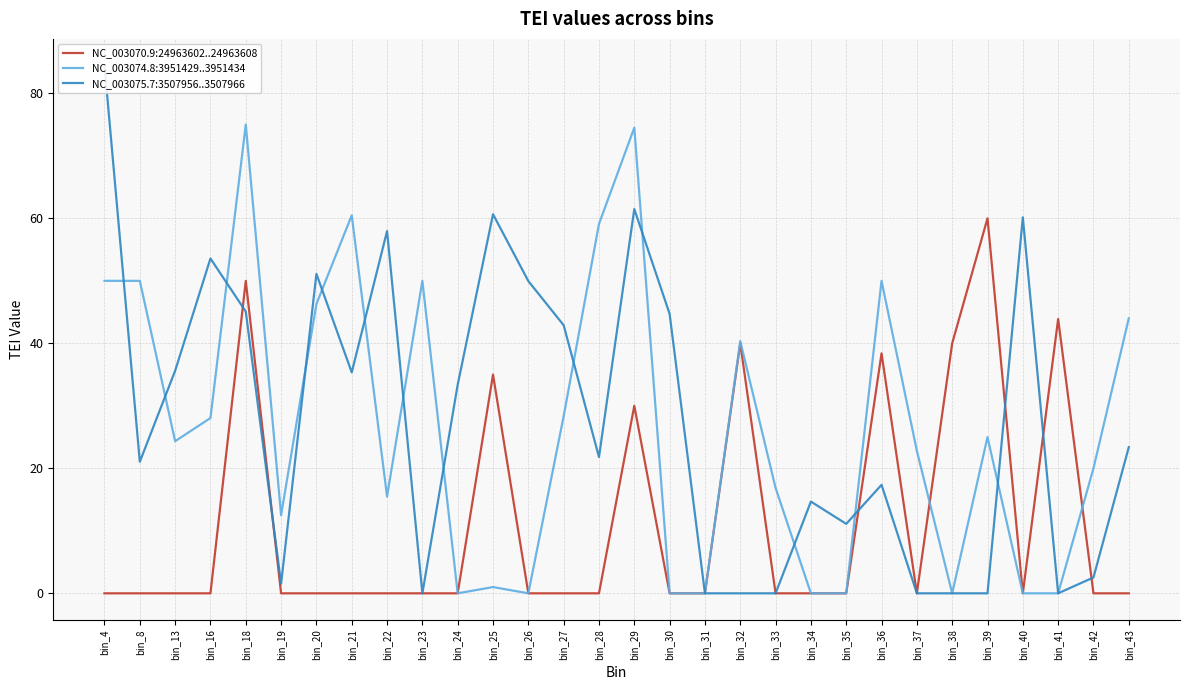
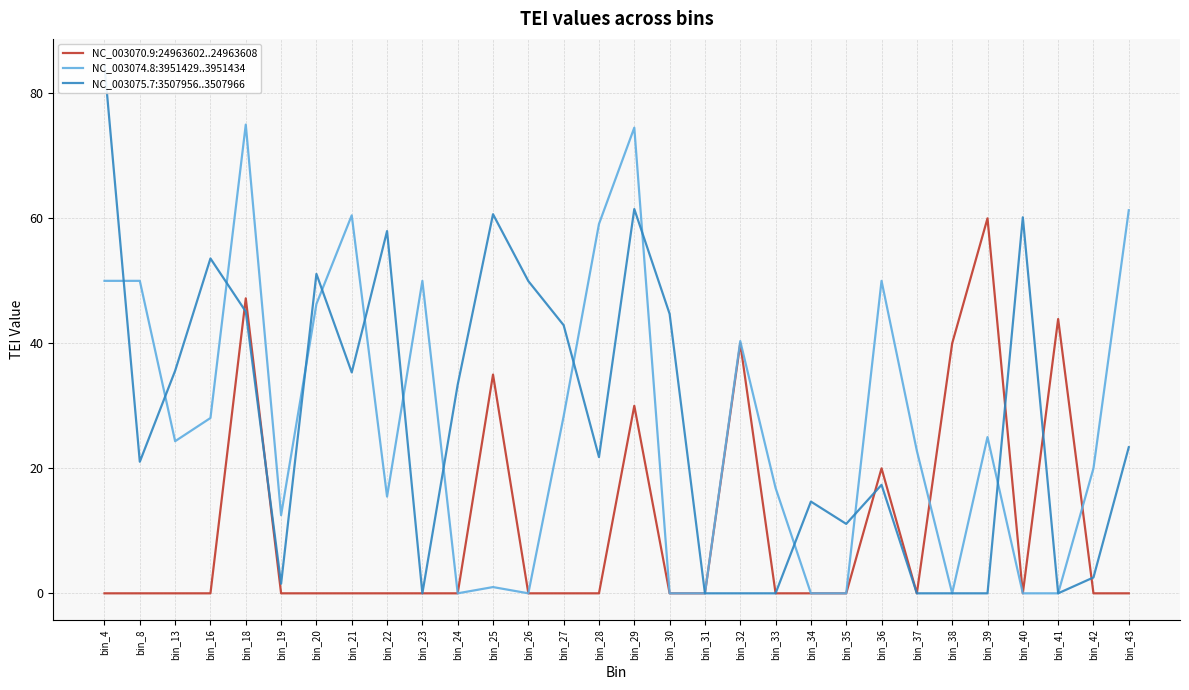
NC_003070.9:24963602..24963608, bin_18: 50 -> 47
NC_003070.9:24963602..24963608, bin_36: 38 -> 20
NC_003074.8:3951429..3951434, bin_43: 44 -> 61
